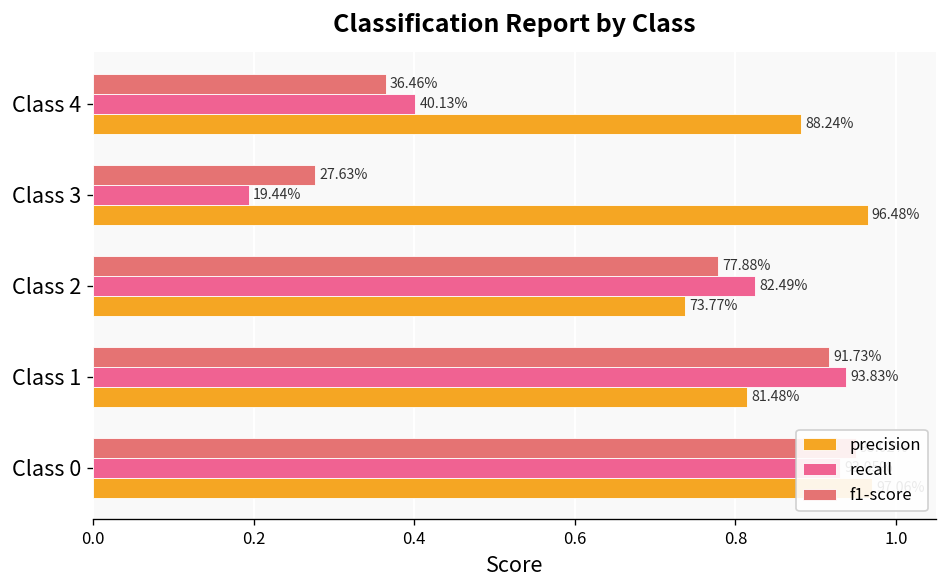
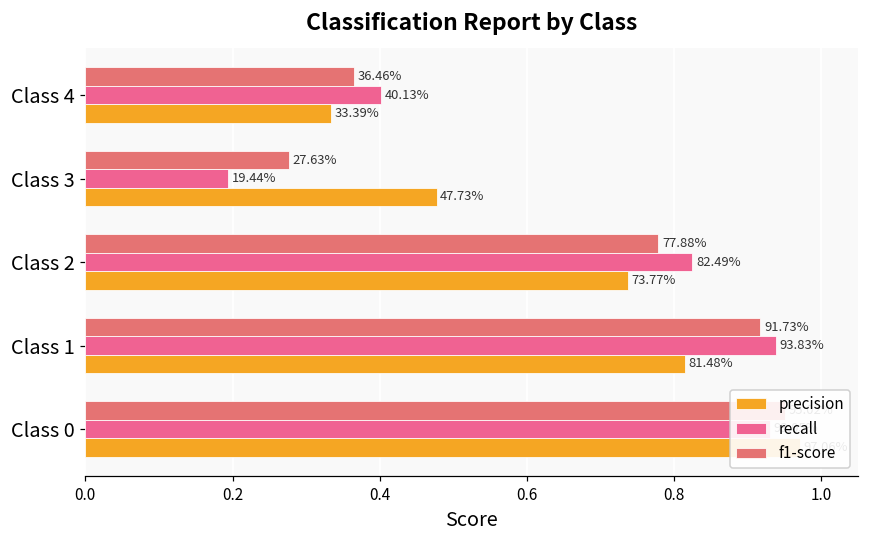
precision, Class 4: 88.24% -> 33.39%
precision, Class 3: 96.48% -> 47.73%
